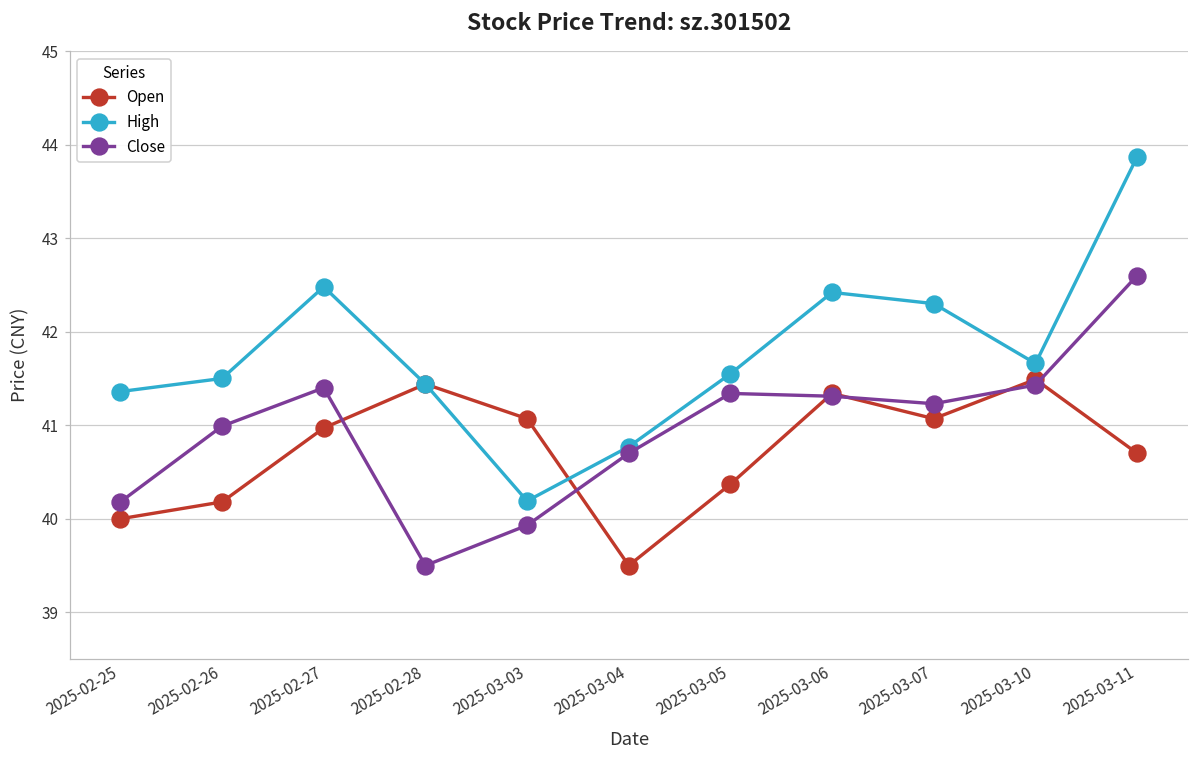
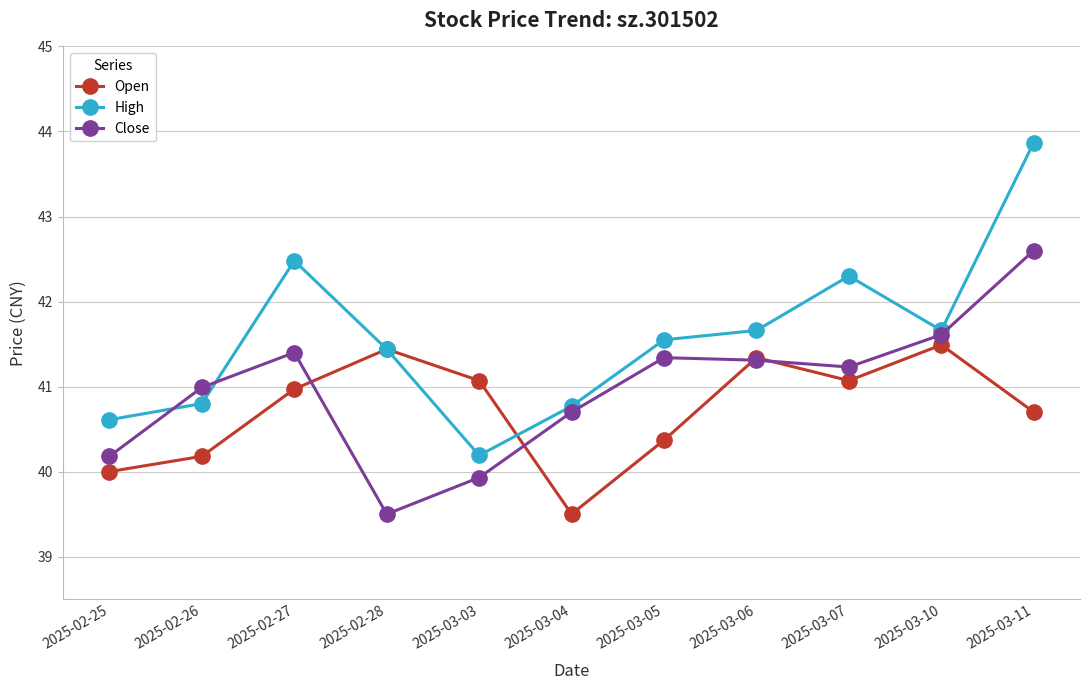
High, 2025-02-25: 41.4 -> 40.6
High, 2025-02-26: 41.5 -> 40.8
High, 2025-03-06: 42.4 -> 41.7
Close, 2025-03-10: 41.4 -> 41.6
